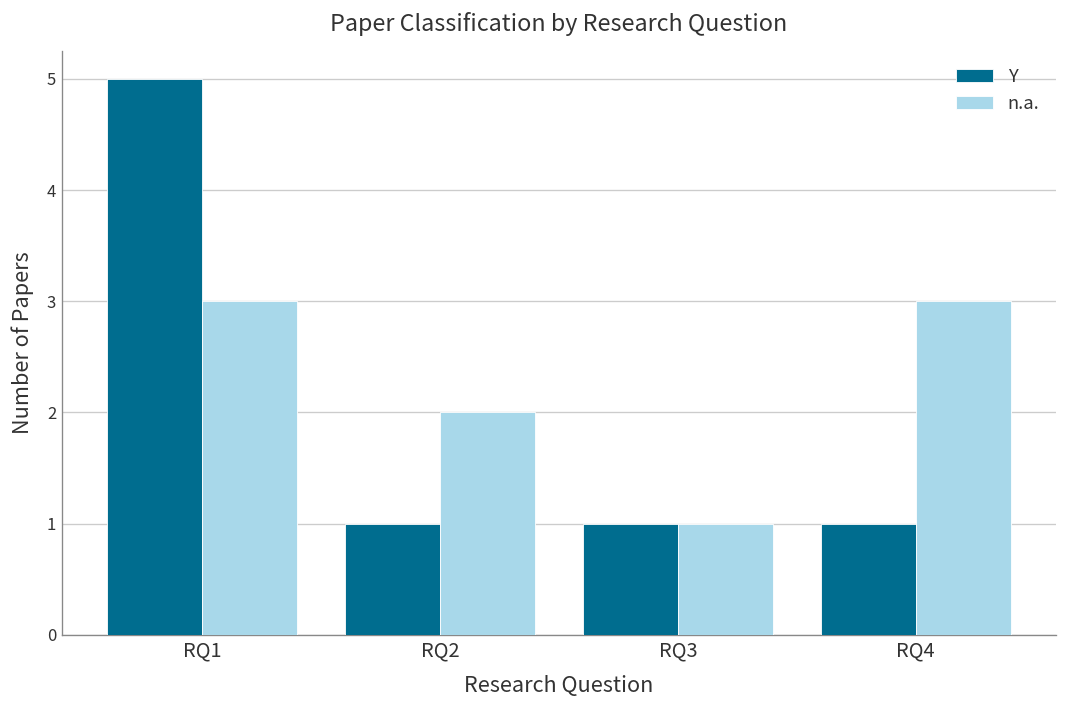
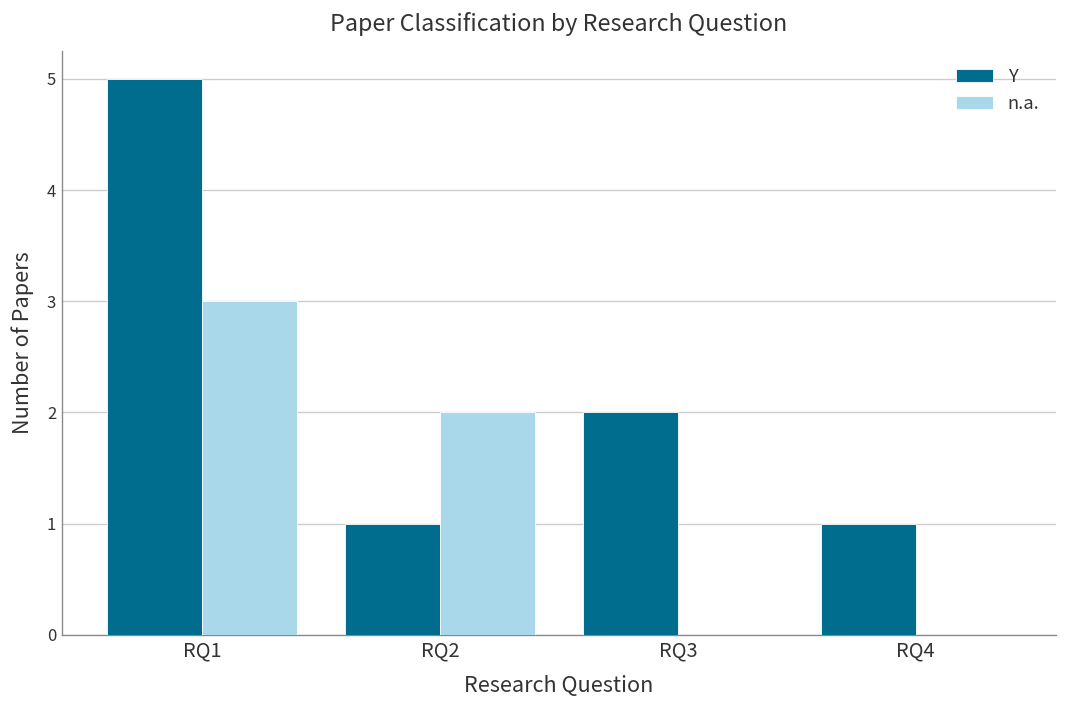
Y, RQ3: 1 -> 2
n.a., RQ3: 1 -> 0
n.a., RQ4: 3 -> 0
